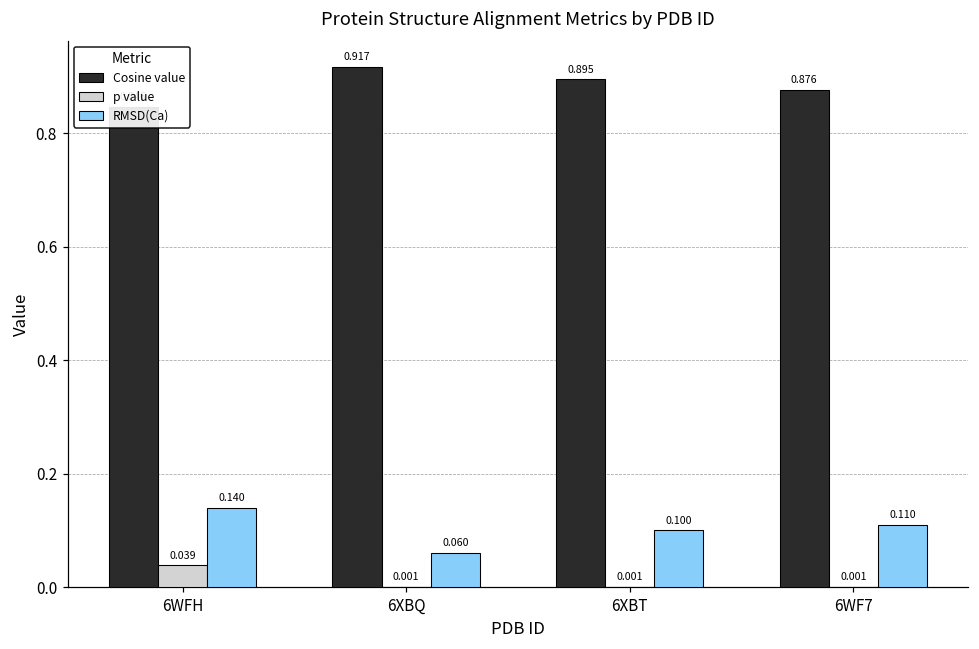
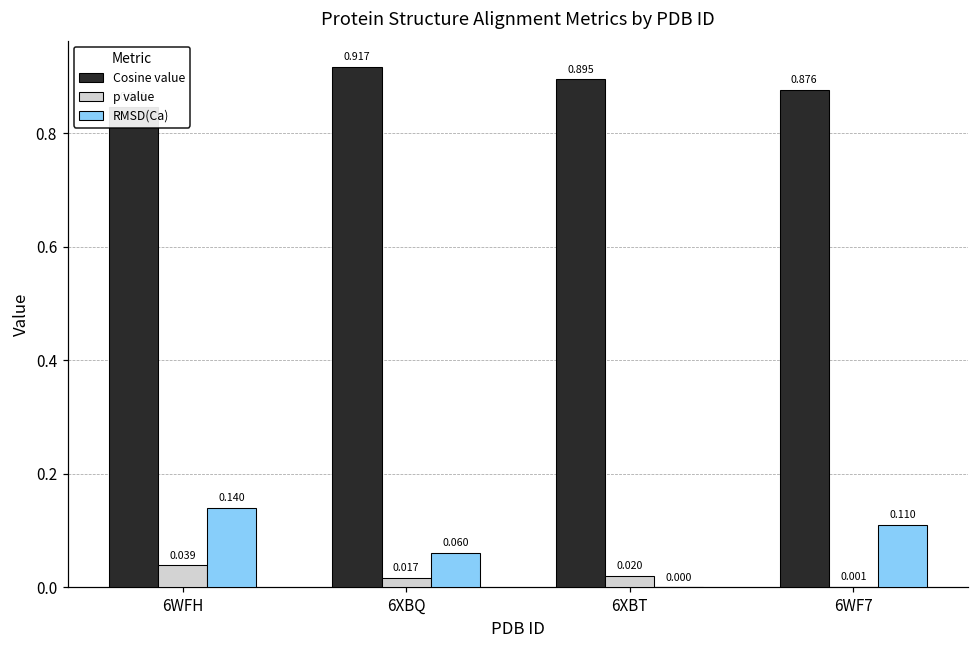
p value, 6XBQ: 0.001 -> 0.017
p value, 6XBT: 0.001 -> 0.020
RMSD(Ca), 6XBT: 0.100 -> 0.000
